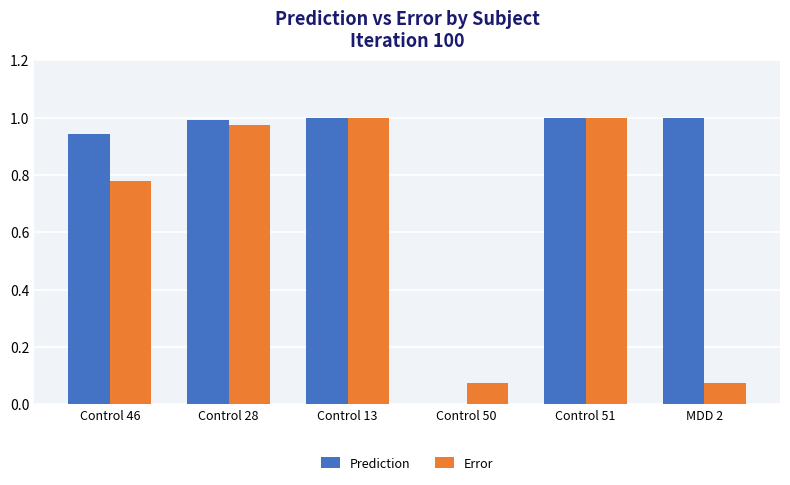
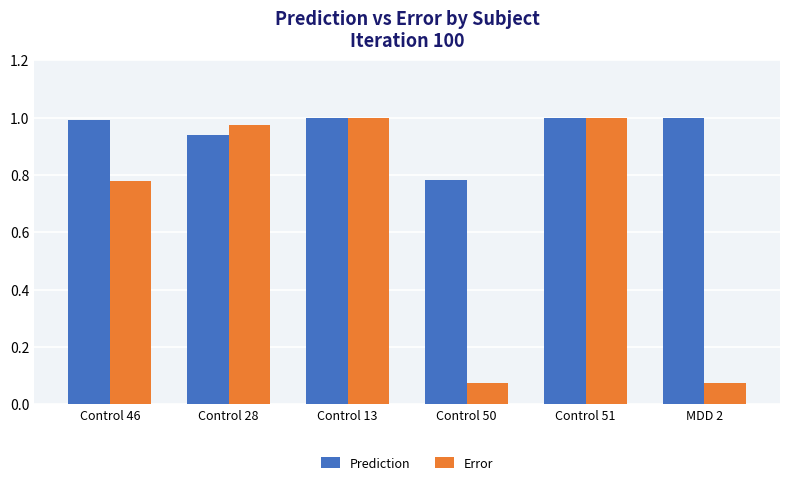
Prediction, Control 46: 0.94 -> 0.99
Prediction, Control 28: 0.99 -> 0.94
Prediction, Control 50: 0.00 -> 0.78
